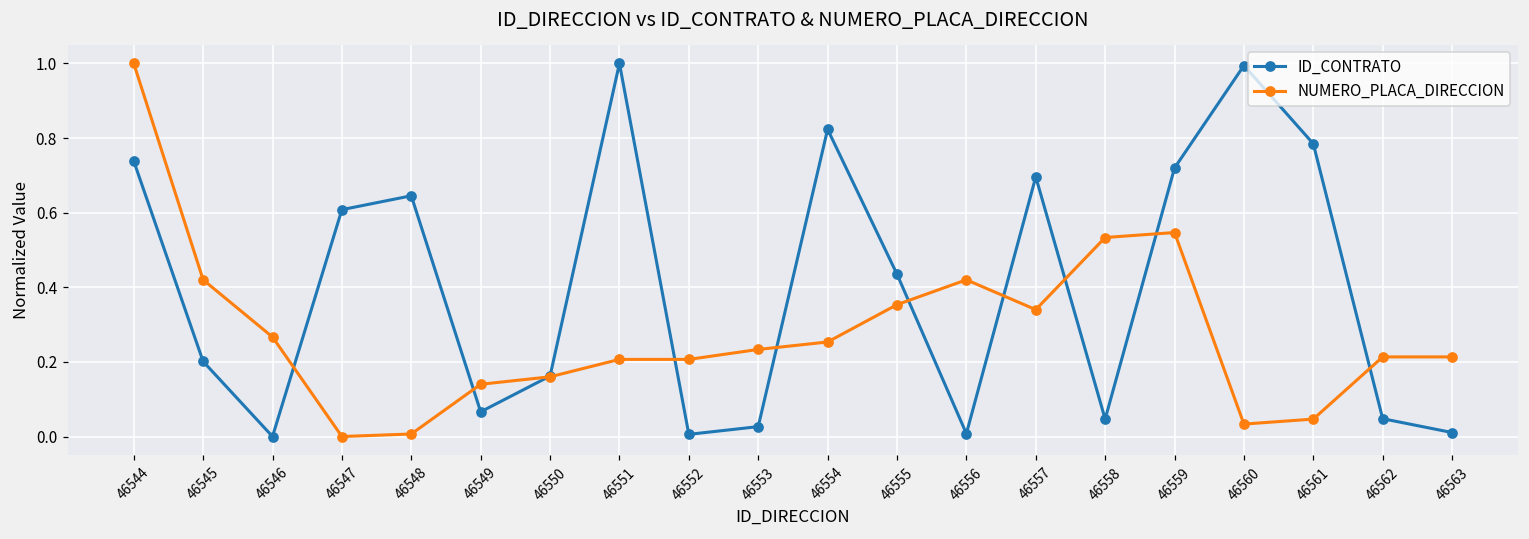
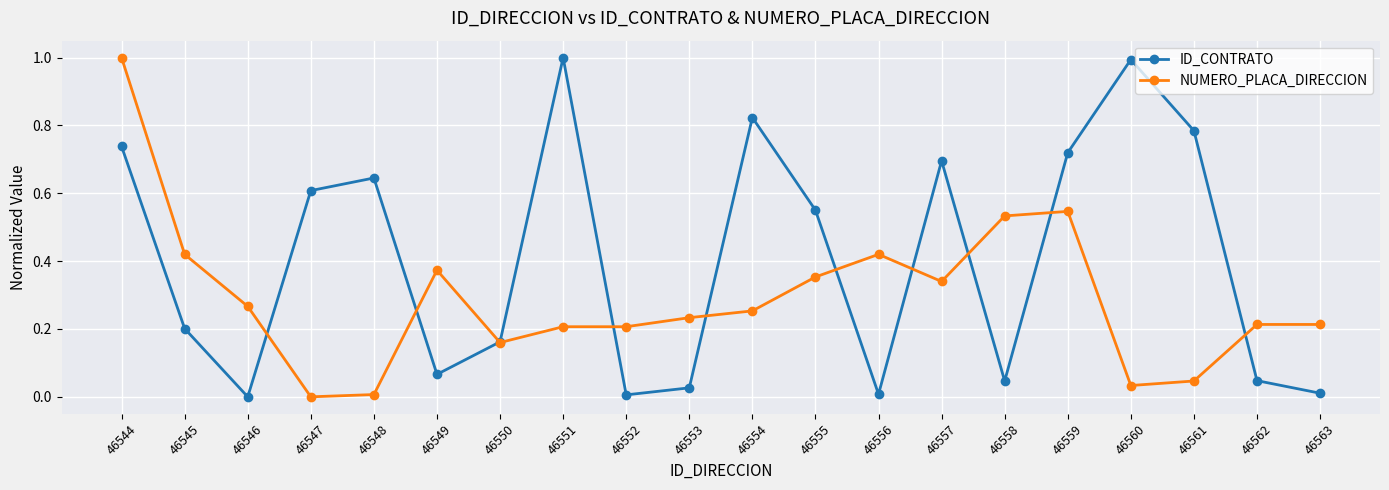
NUMERO_PLACA_DIRECCION, 46549: 0.14 -> 0.37
ID_CONTRATO, 46555: 0.44 -> 0.55
